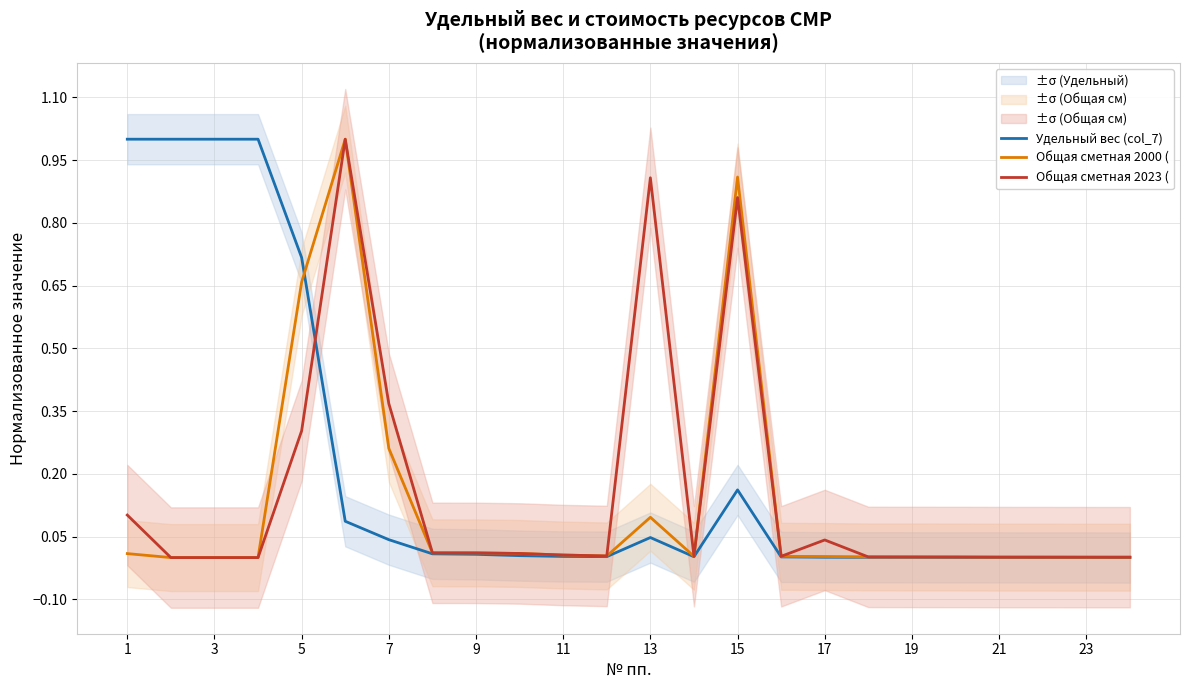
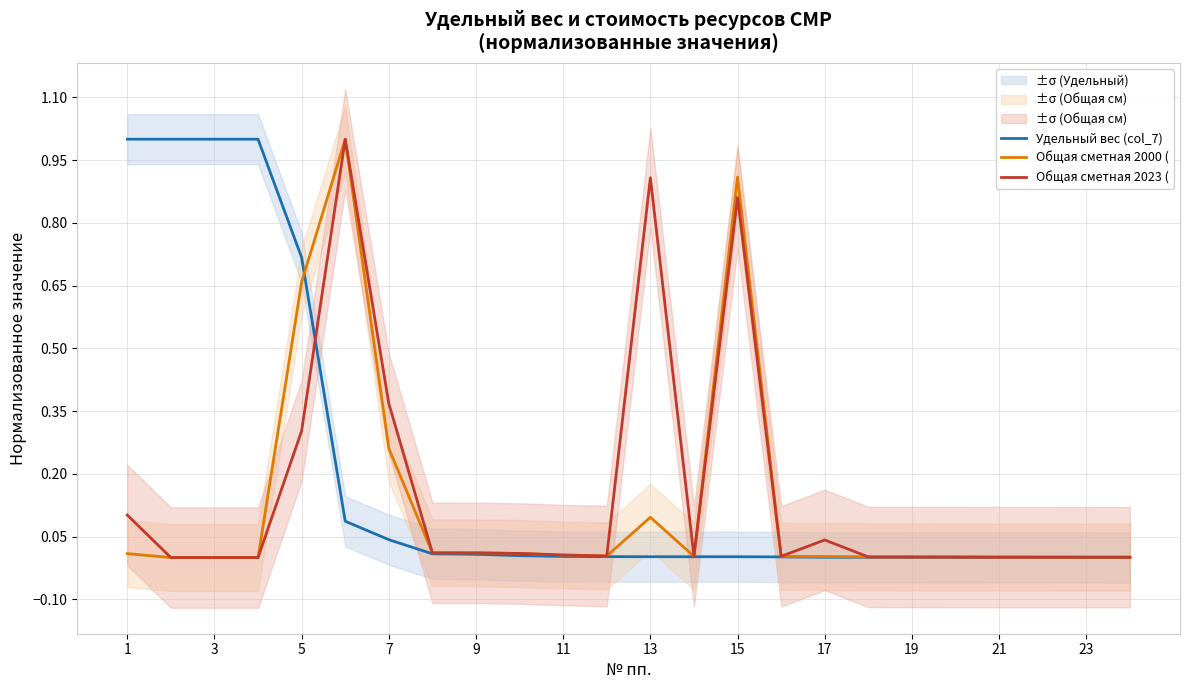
Удельный вес (col_7), 13: 0.05 -> 0.00
Удельный вес (col_7), 15: 0.16 -> 0.00
